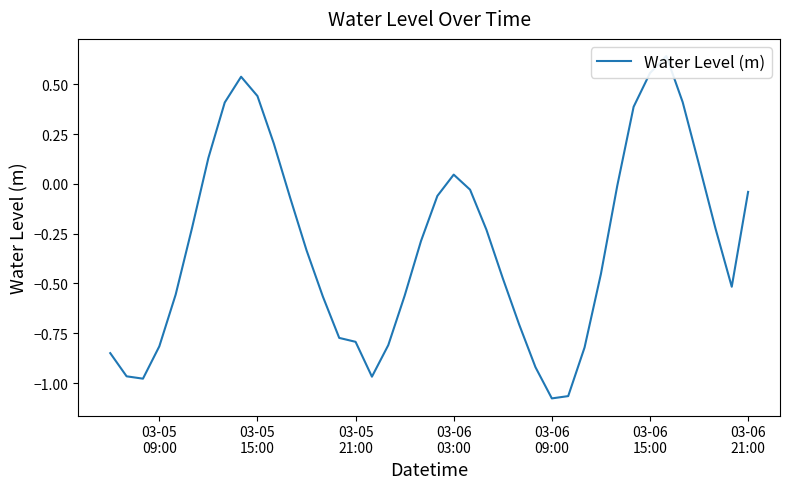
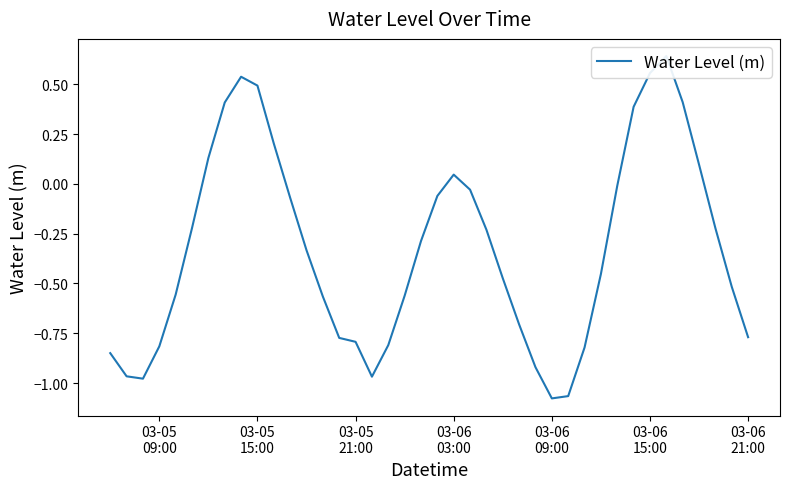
03-05 15:00: 0.44 -> 0.49
03-06 21:00: -0.04 -> -0.77
